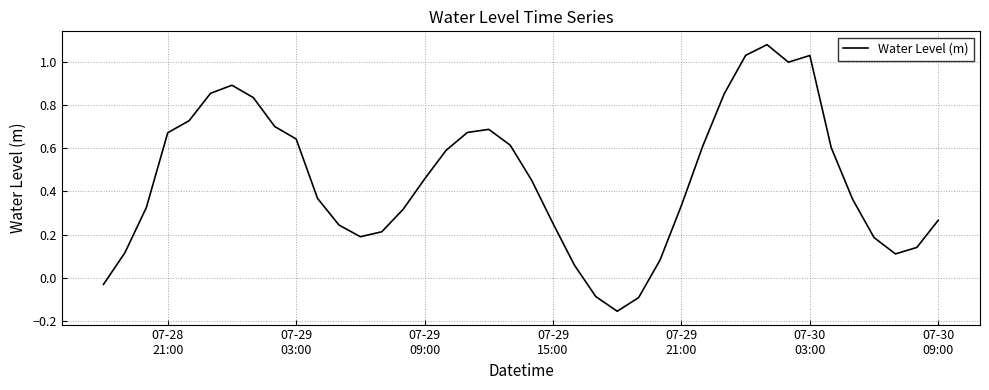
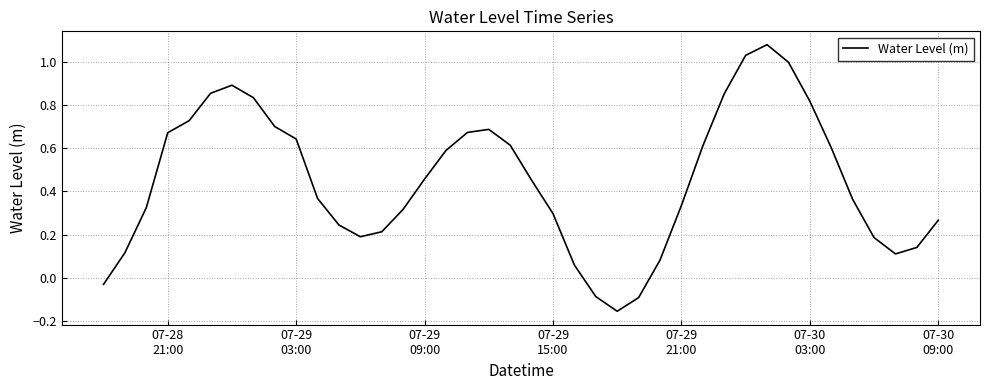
07-29 15:00: 0.25 -> 0.30
07-30 03:00: 1.03 -> 0.82
